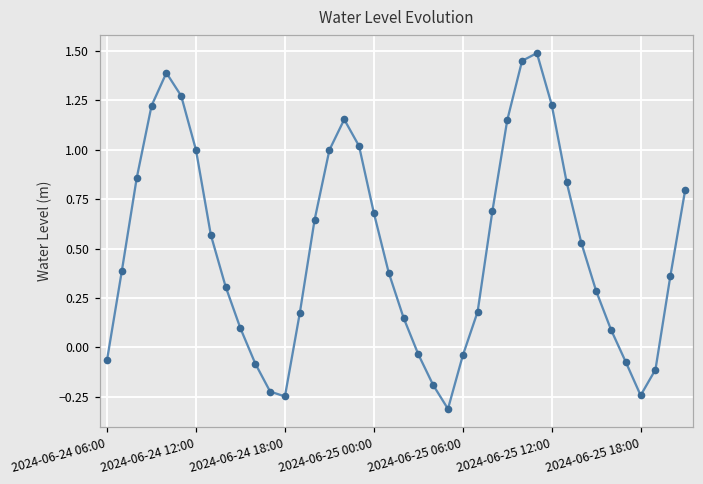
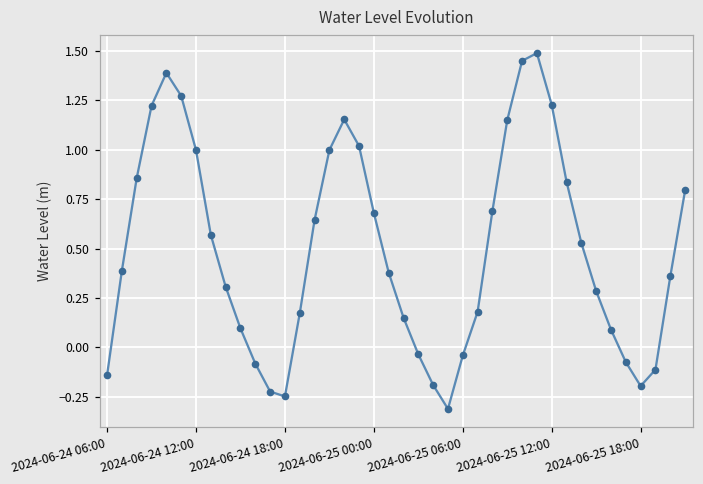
2024-06-24 06:00: -0.06 -> -0.14
2024-06-25 18:00: -0.24 -> -0.20
